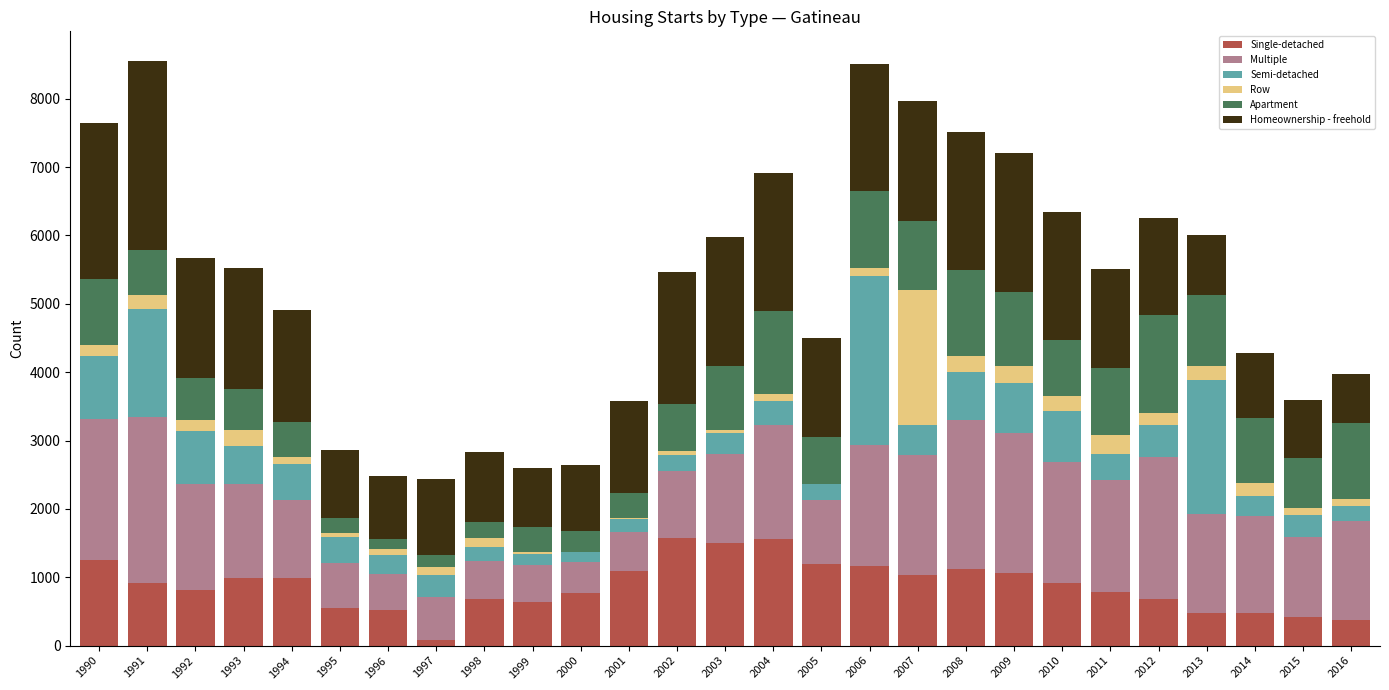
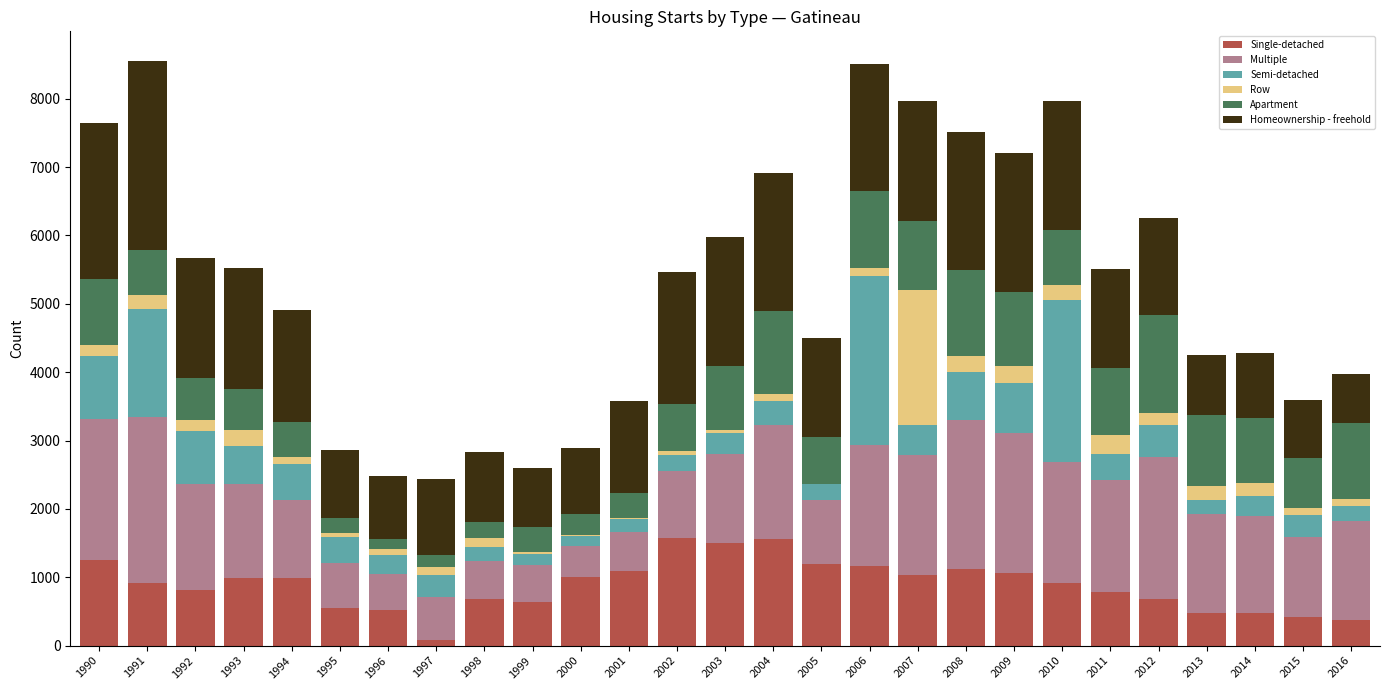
Single-detached, 2000: 800 -> 1000
Semi-detached, 2010: 800 -> 2400
Semi-detached, 2013: 2000 -> 200
